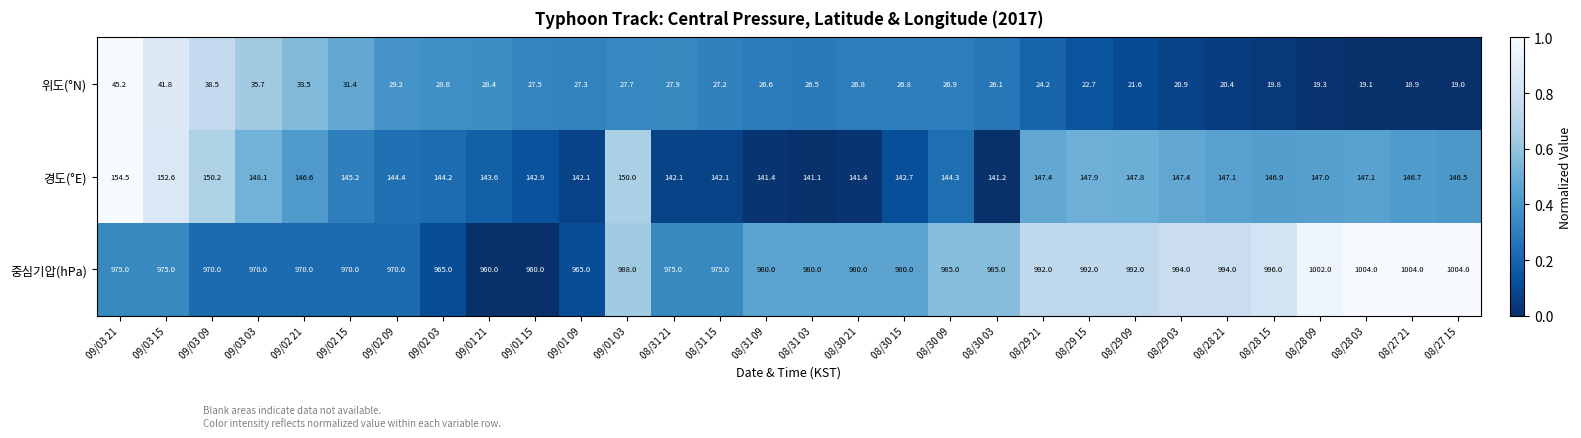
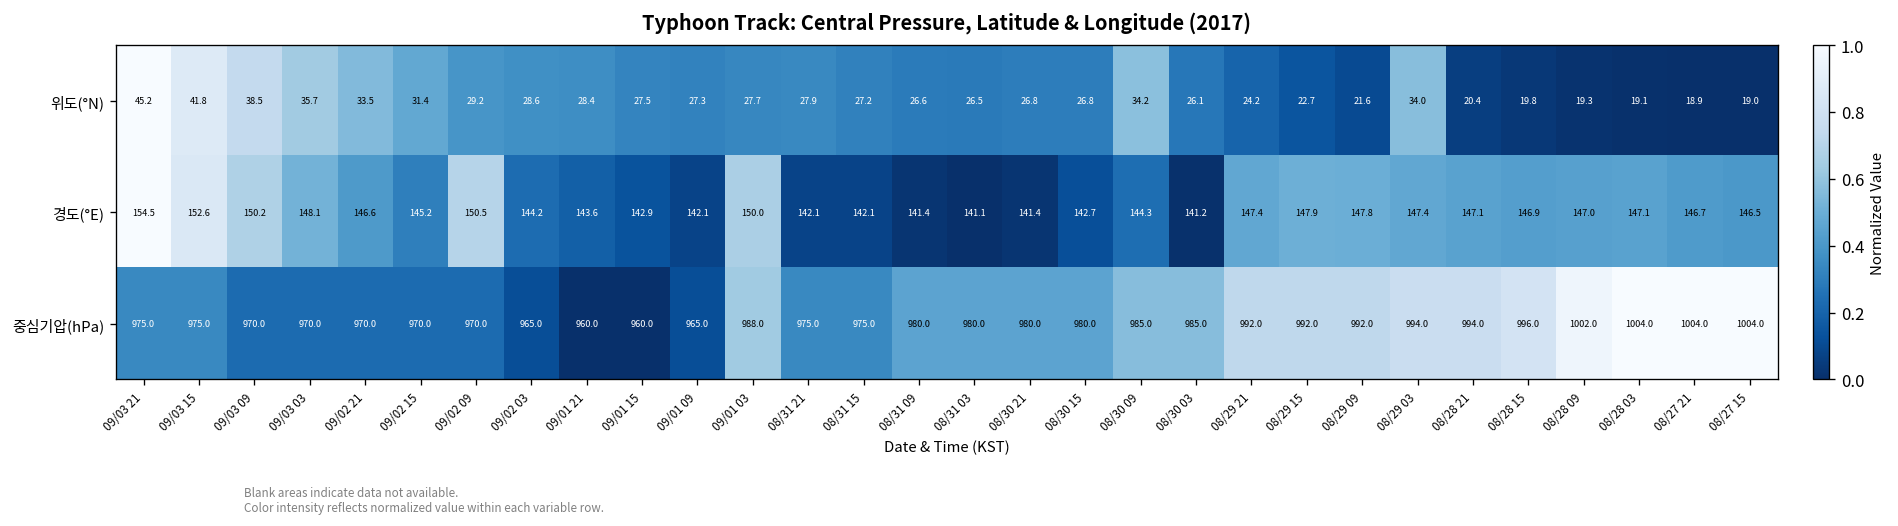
위도(°N), 08/30 09: 26.9 -> 34.2
위도(°N), 08/29 03: 20.9 -> 34.0
경도(°E), 09/02 09: 144.4 -> 150.5
